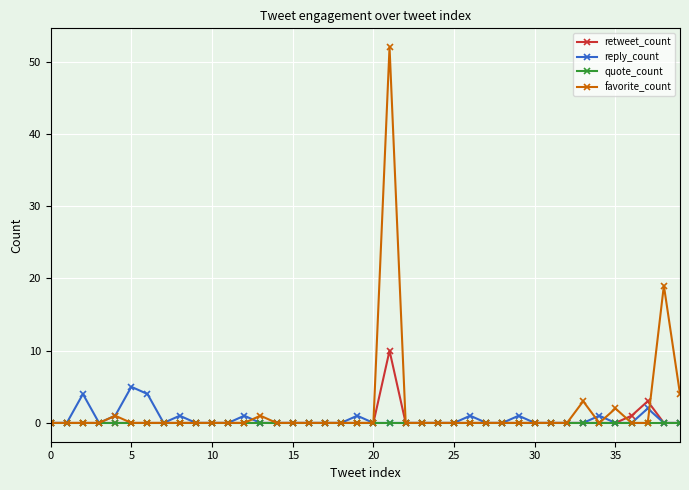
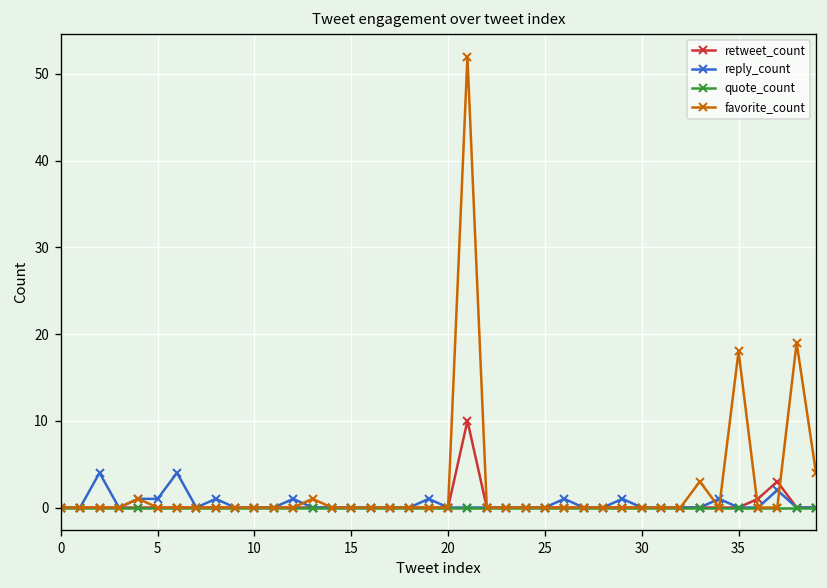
reply_count, 5: 5 -> 1
favorite_count, 35: 2 -> 18
